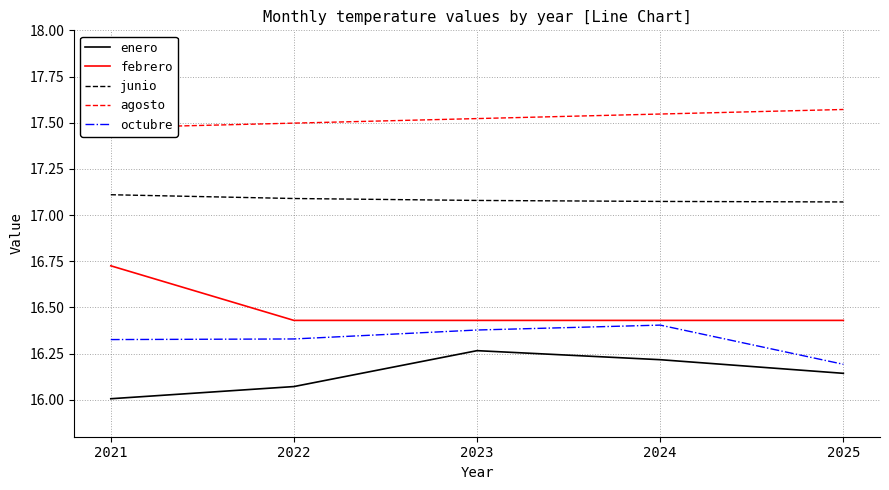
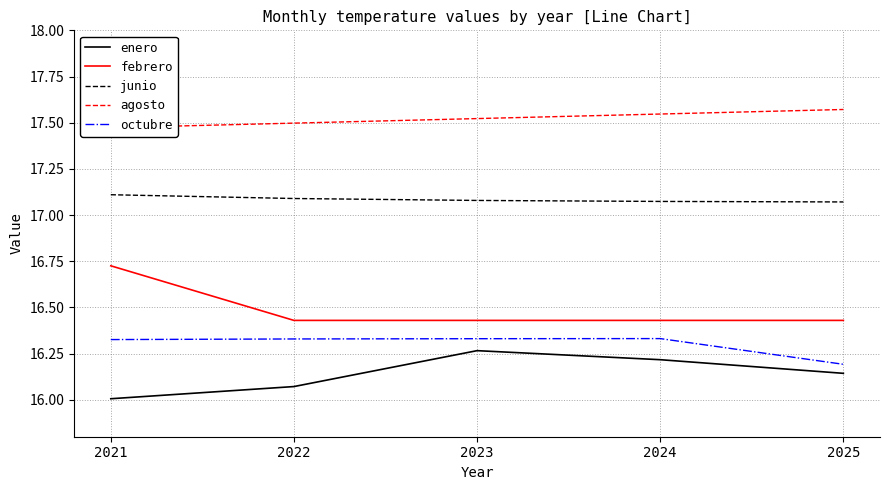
octubre, 2023: 16.38 -> 16.33
octubre, 2024: 16.40 -> 16.33
